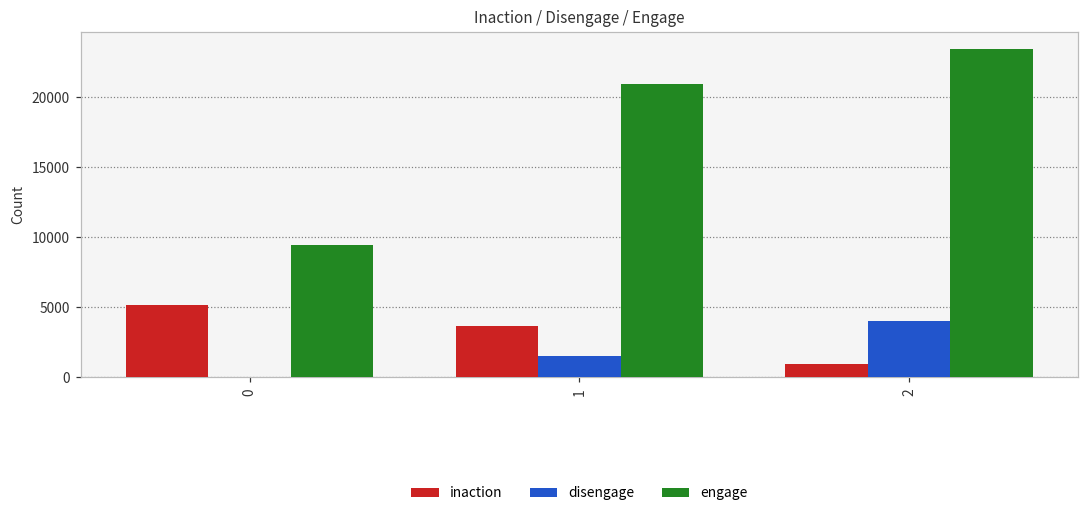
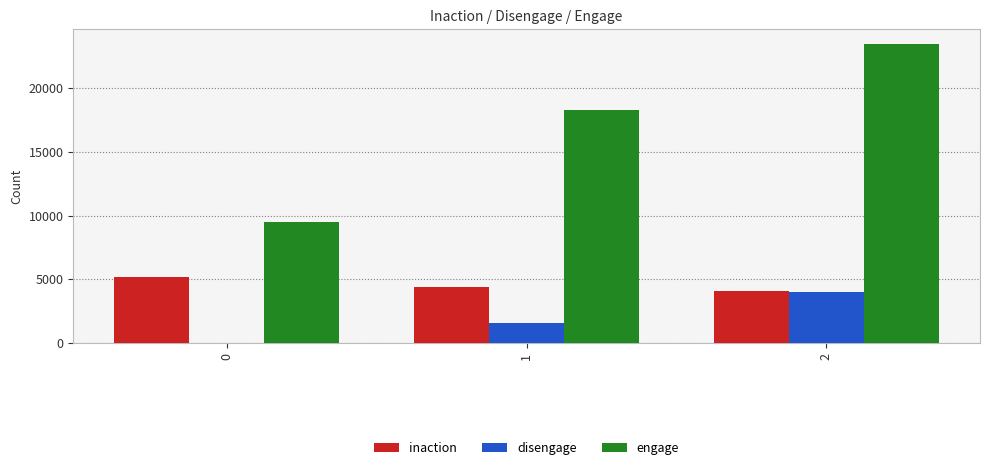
inaction, 1: 3600 -> 4400
engage, 1: 20900 -> 18300
inaction, 2: 900 -> 4100
